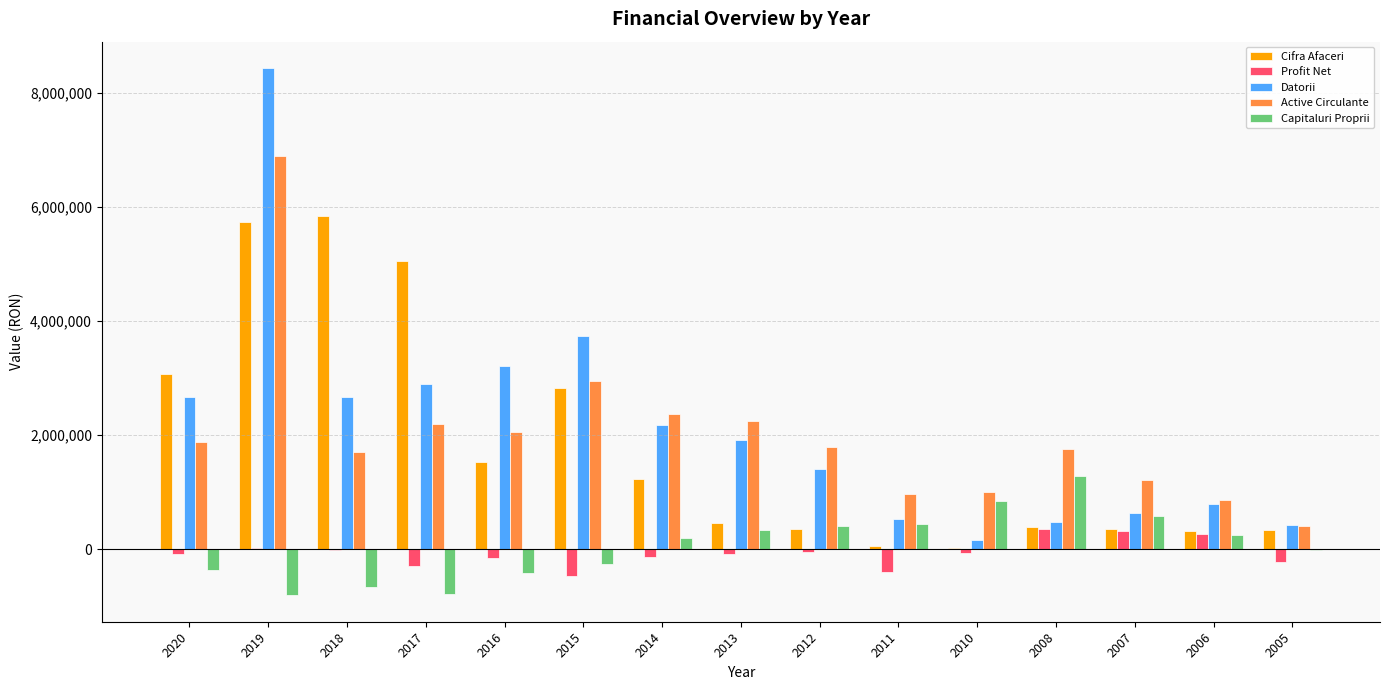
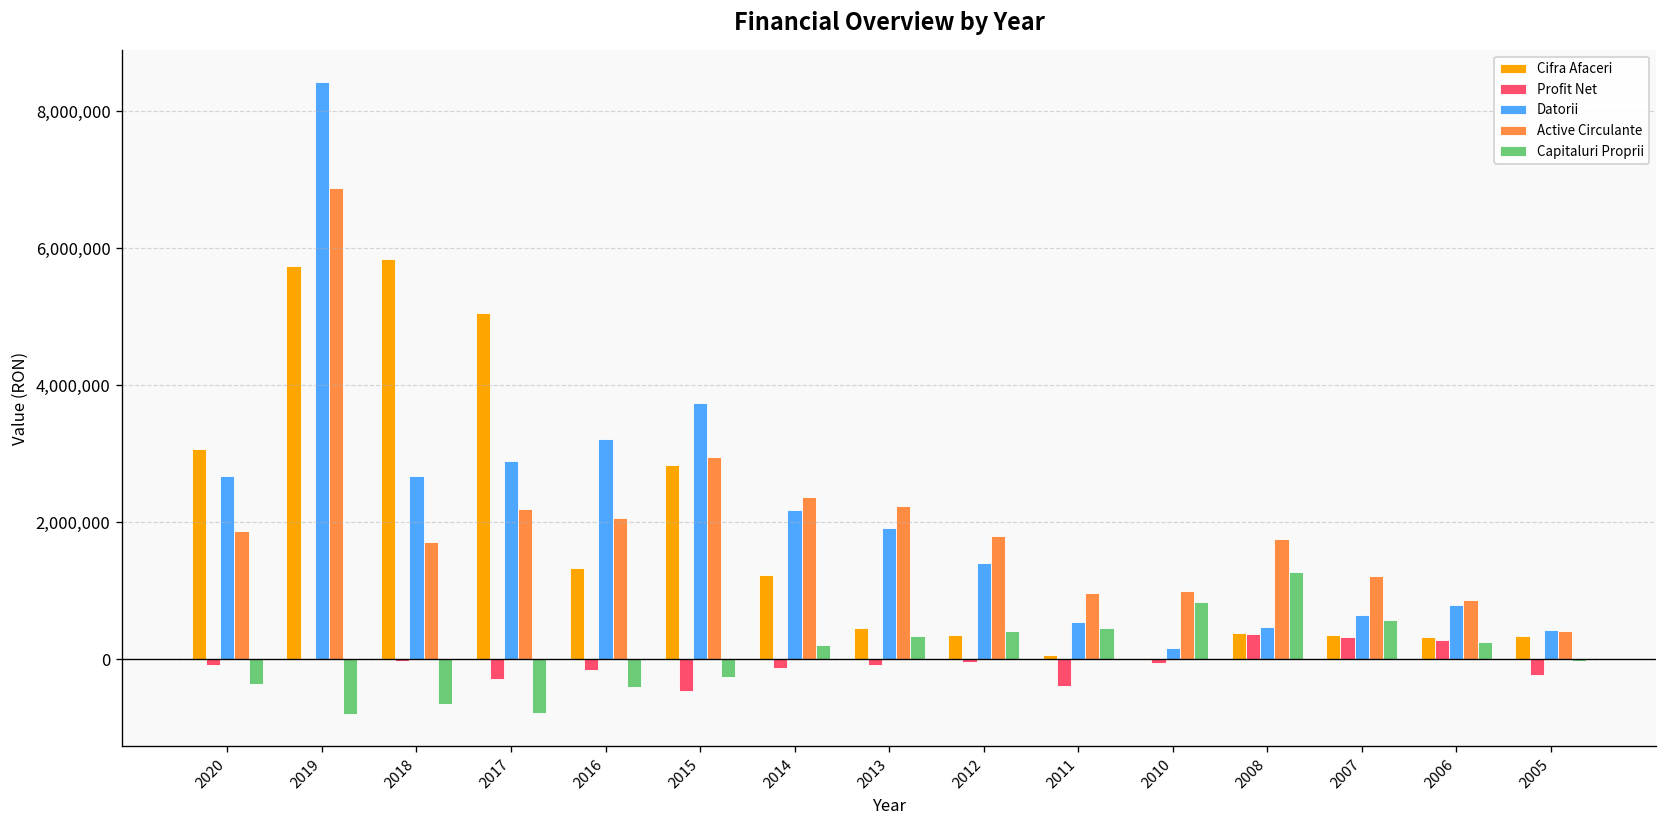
Cifra Afaceri, 2016: 1,500,000 -> 1,300,000
